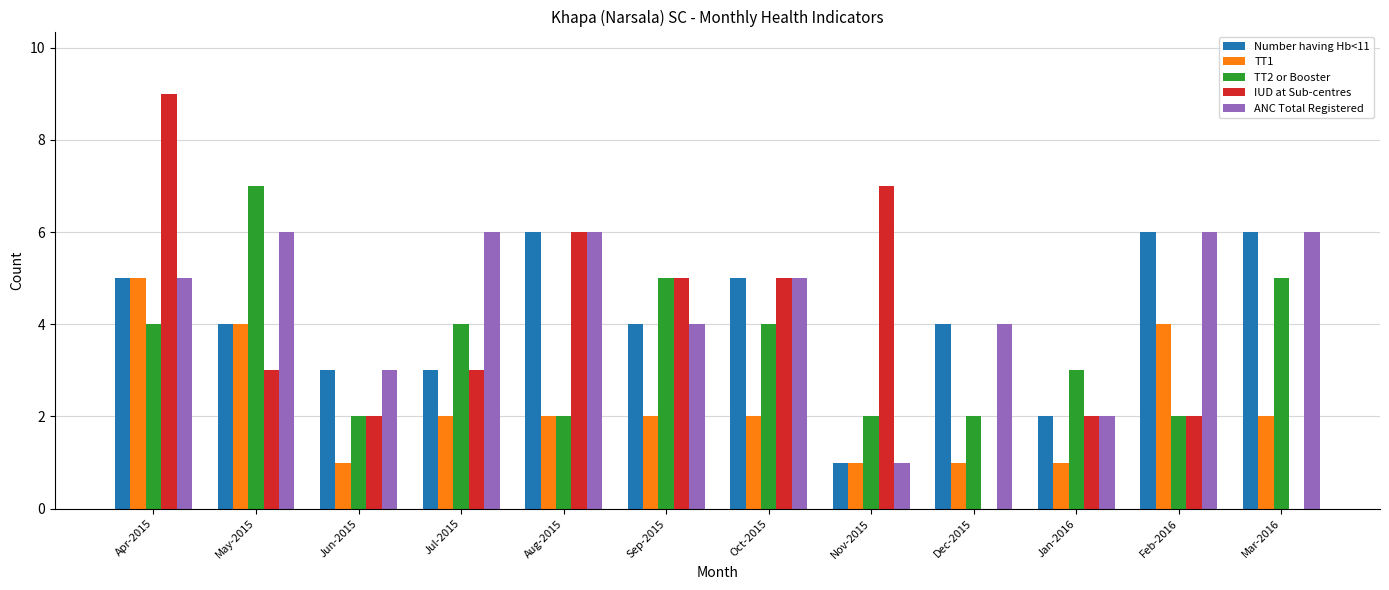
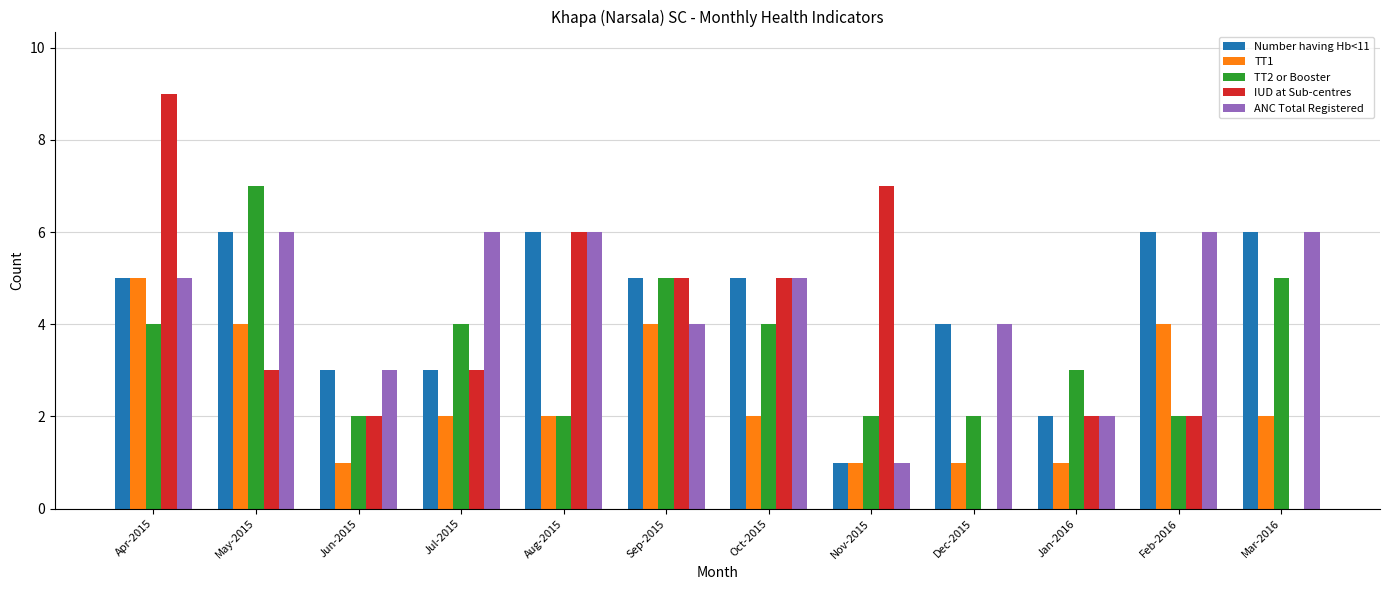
Number having Hb<11, May-2015: 4 -> 6
Number having Hb<11, Sep-2015: 4 -> 5
TT1, Sep-2015: 2 -> 4
